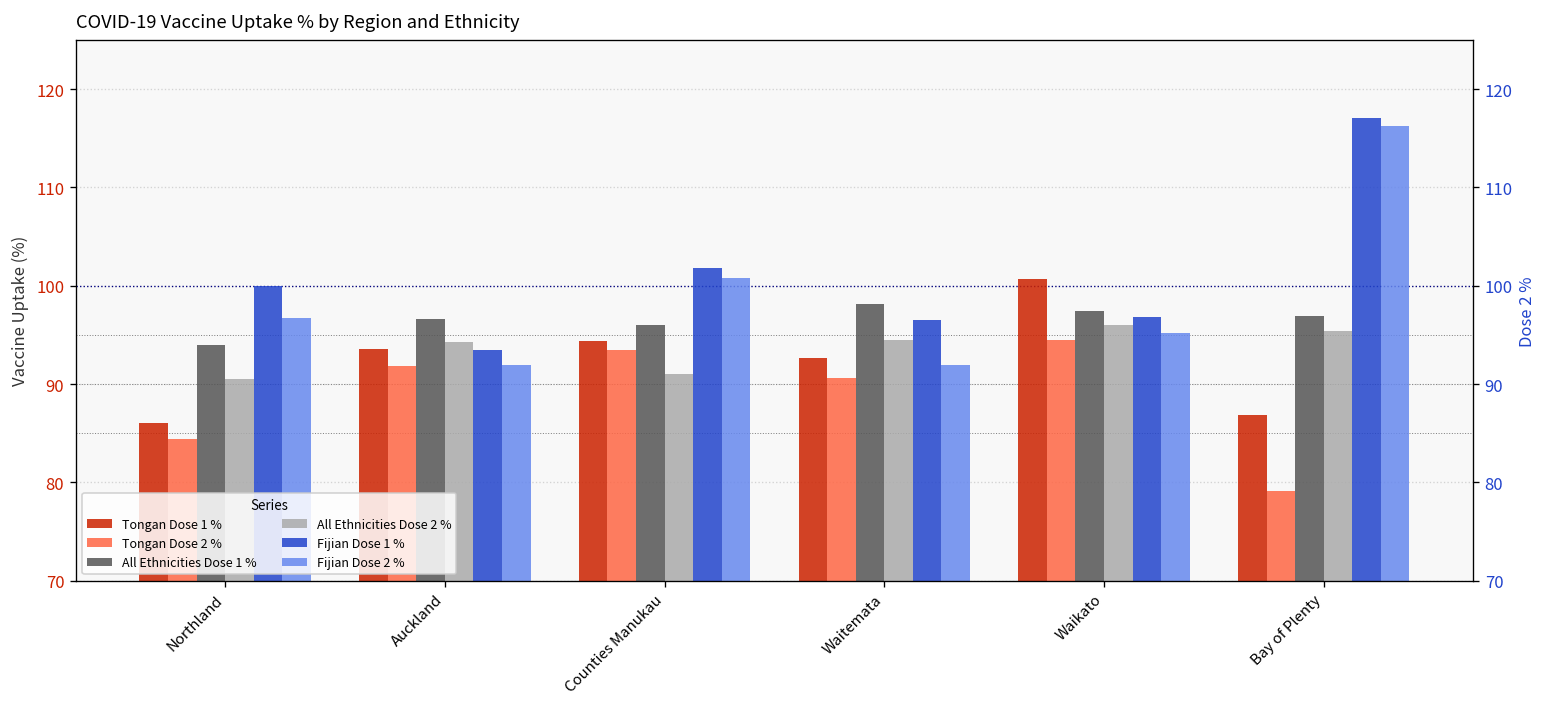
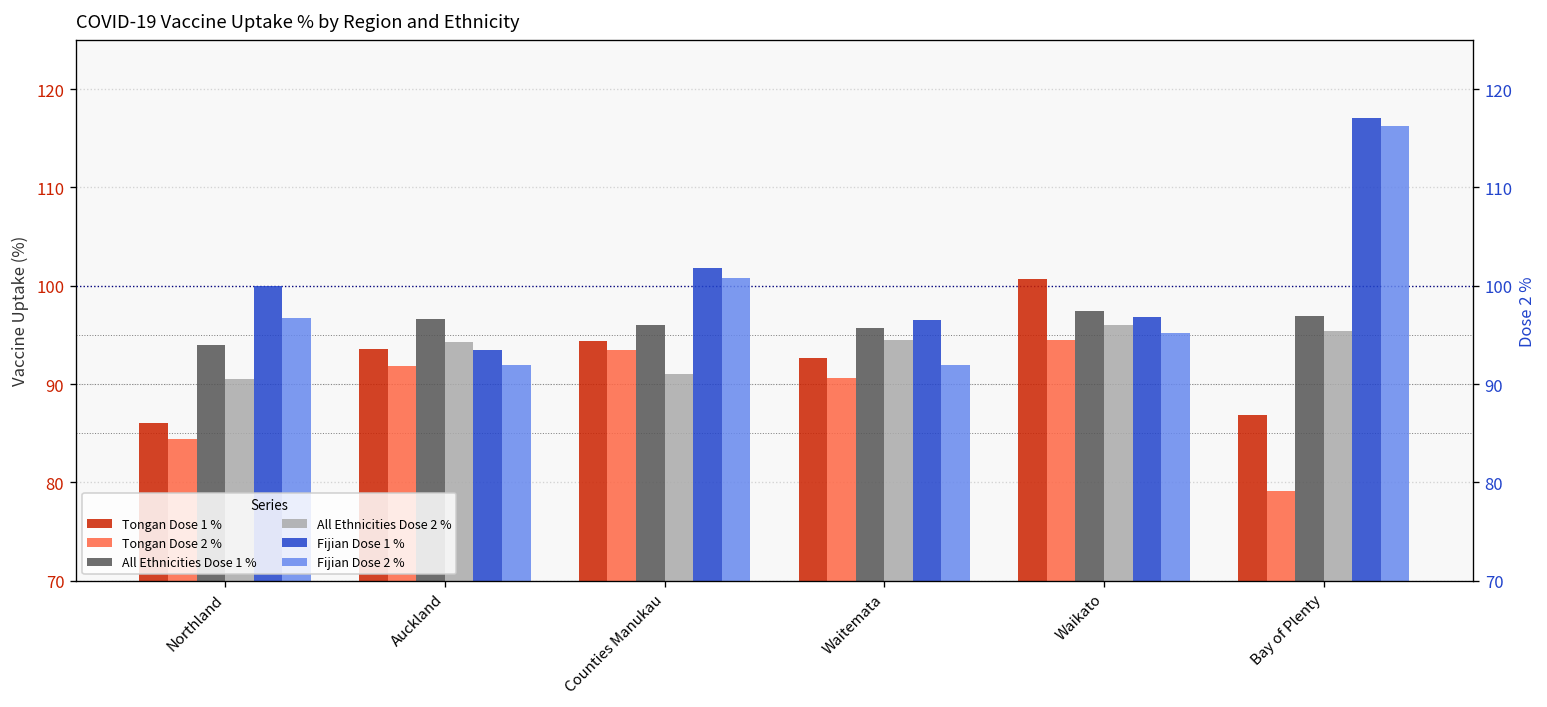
All Ethnicities Dose 1 %, Waitemata: 98 -> 96
